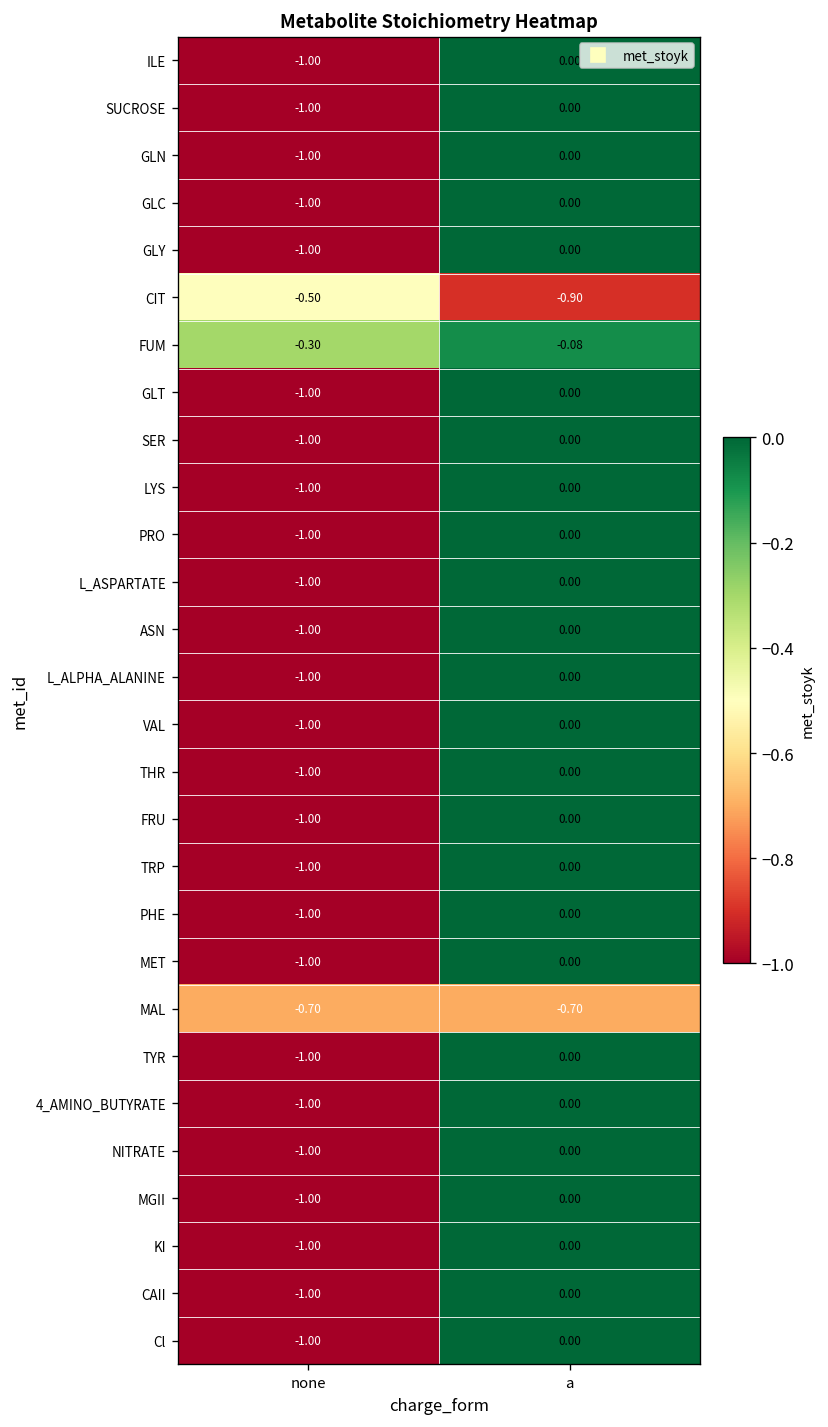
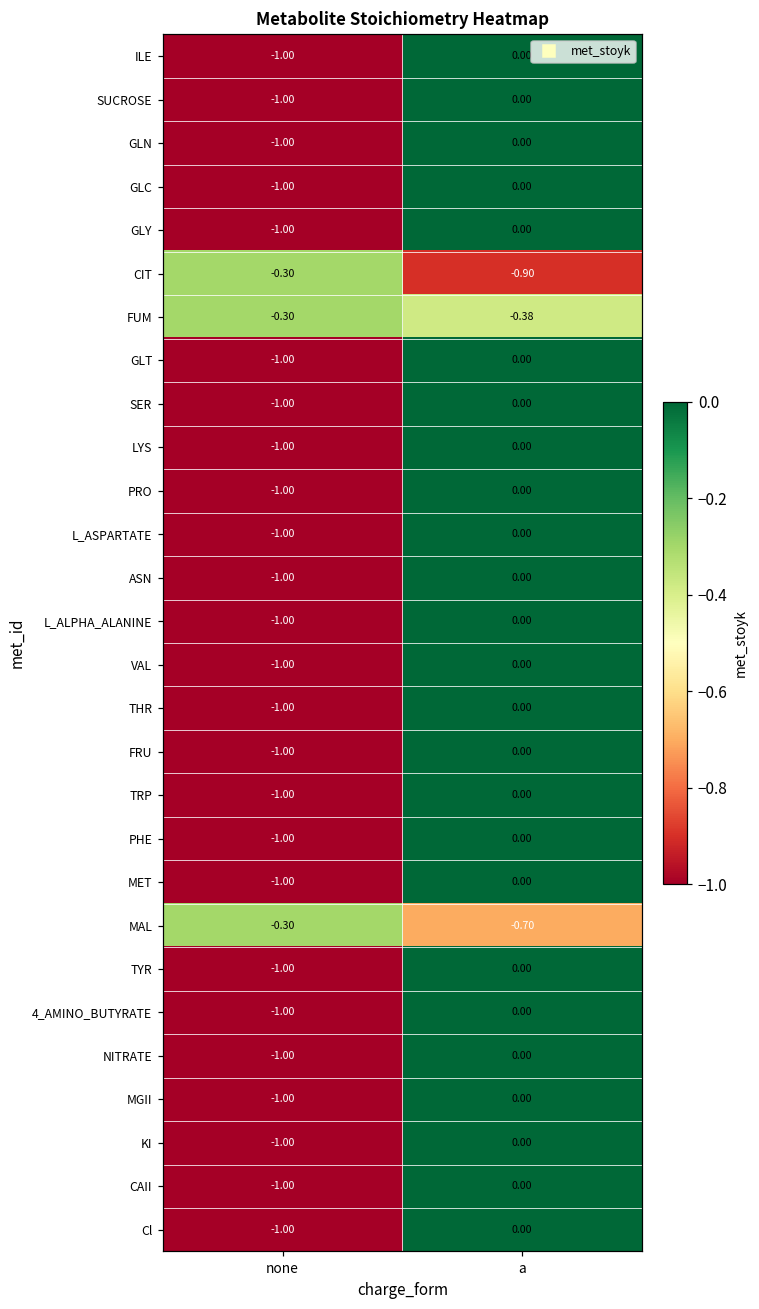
CIT, none: -0.50 -> -0.30
FUM, a: -0.08 -> -0.38
MAL, none: -0.70 -> -0.30
